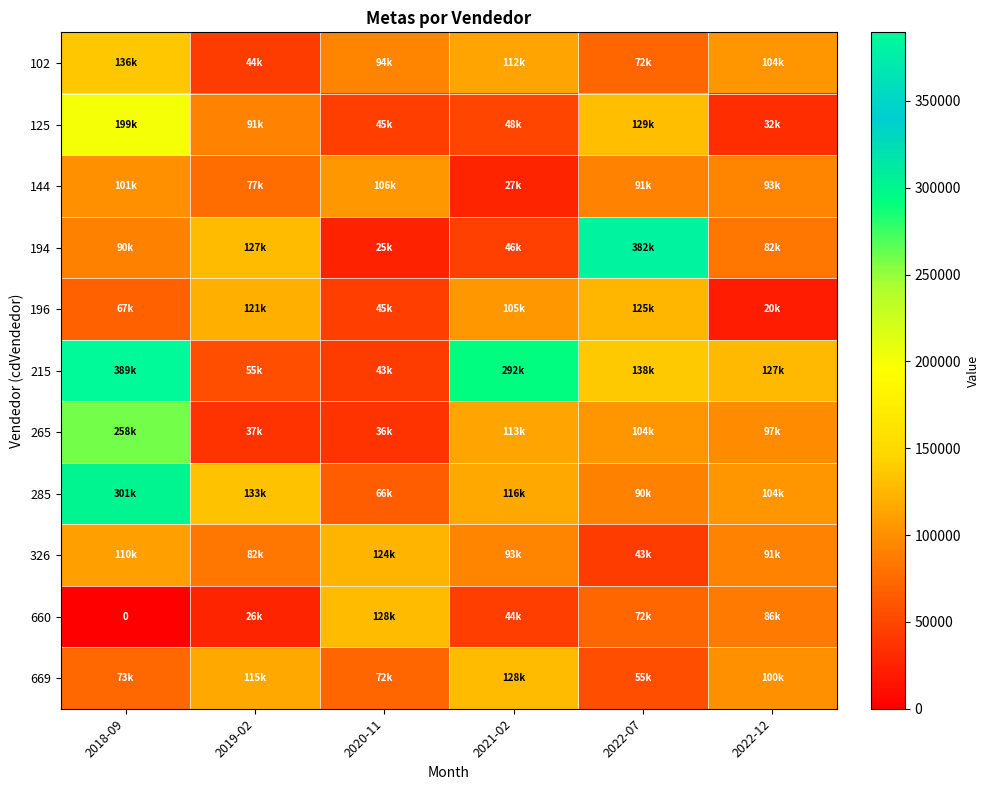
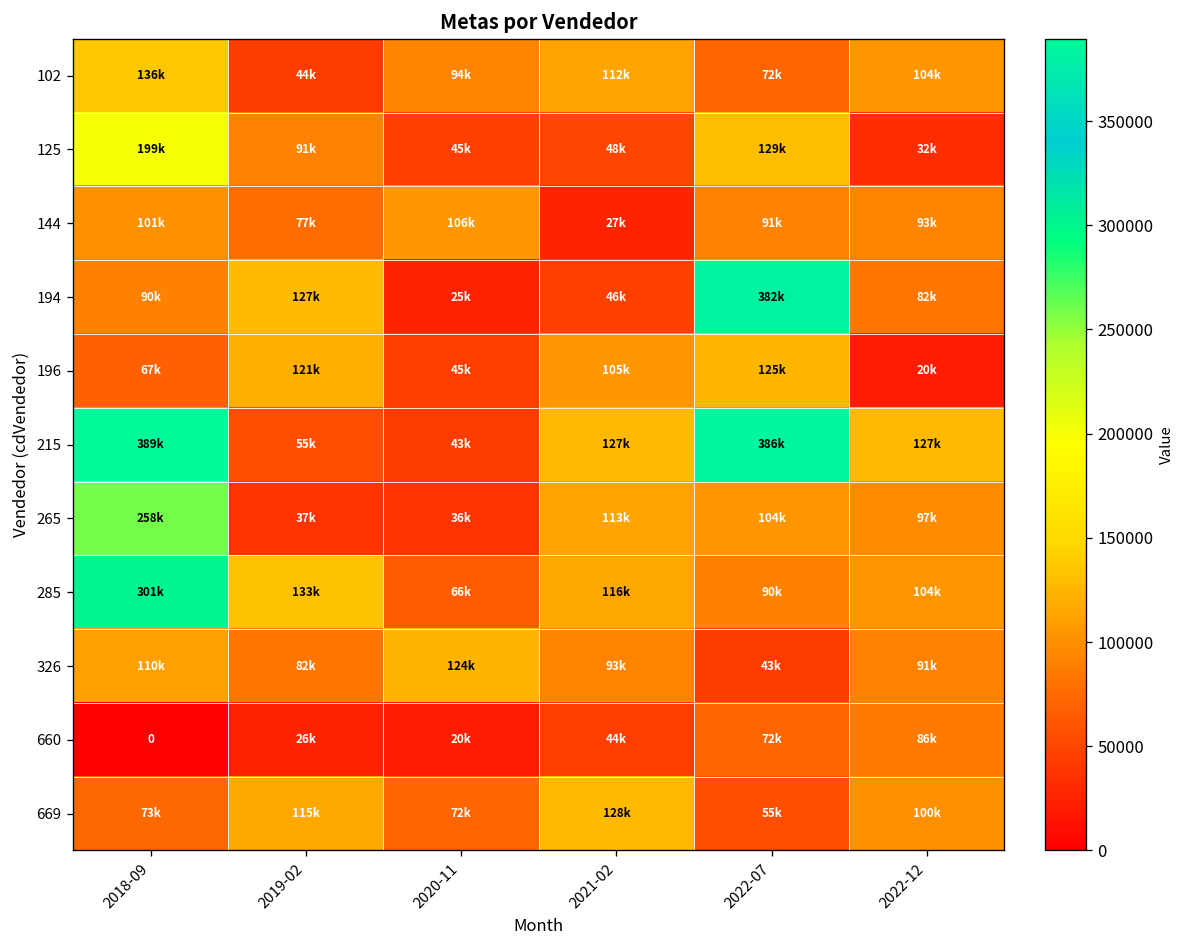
215, 2021-02: 292k -> 127k
215, 2022-07: 138k -> 386k
660, 2020-11: 128k -> 20k
